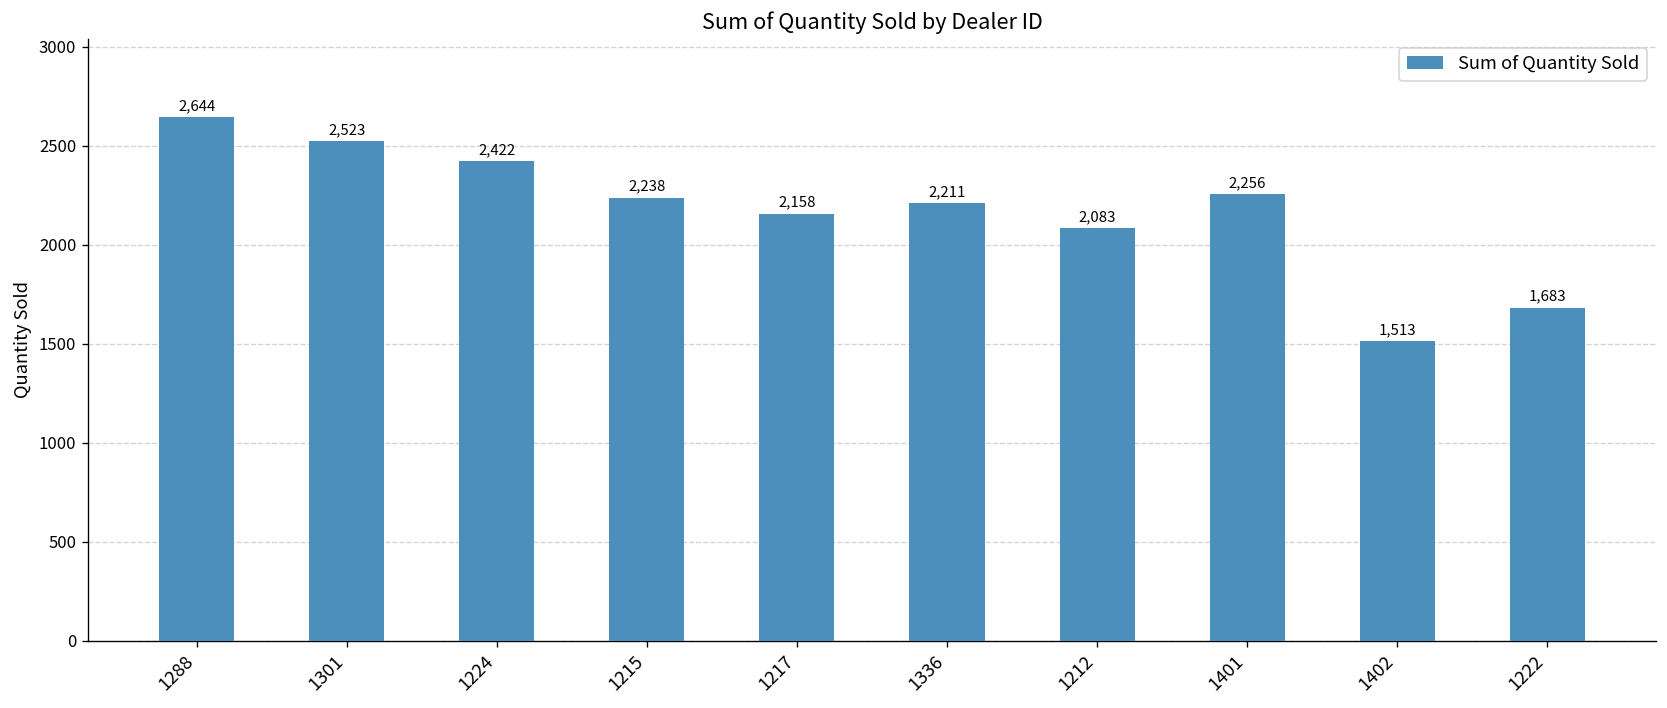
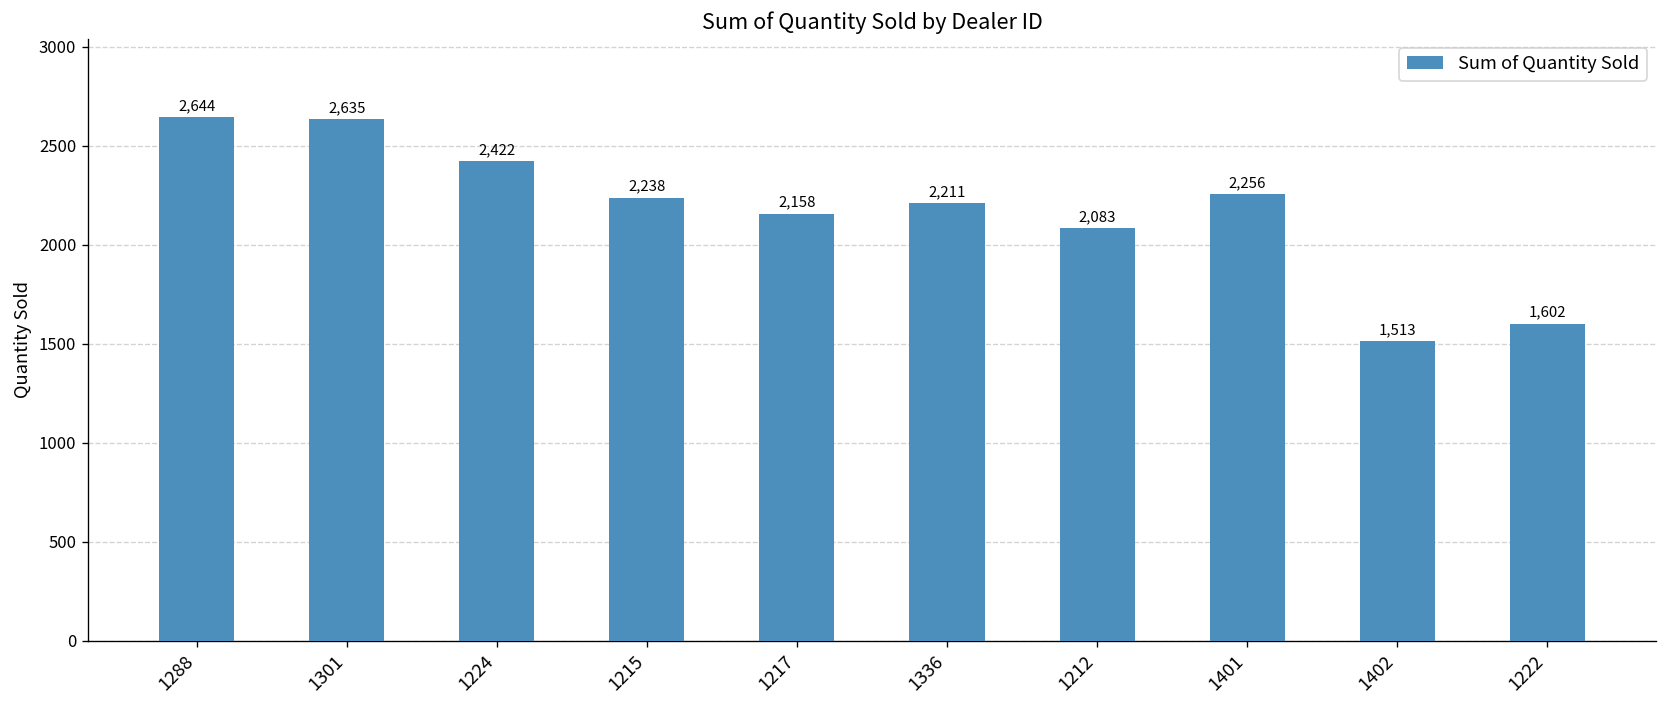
1301: 2,523 -> 2,635
1222: 1,683 -> 1,602
